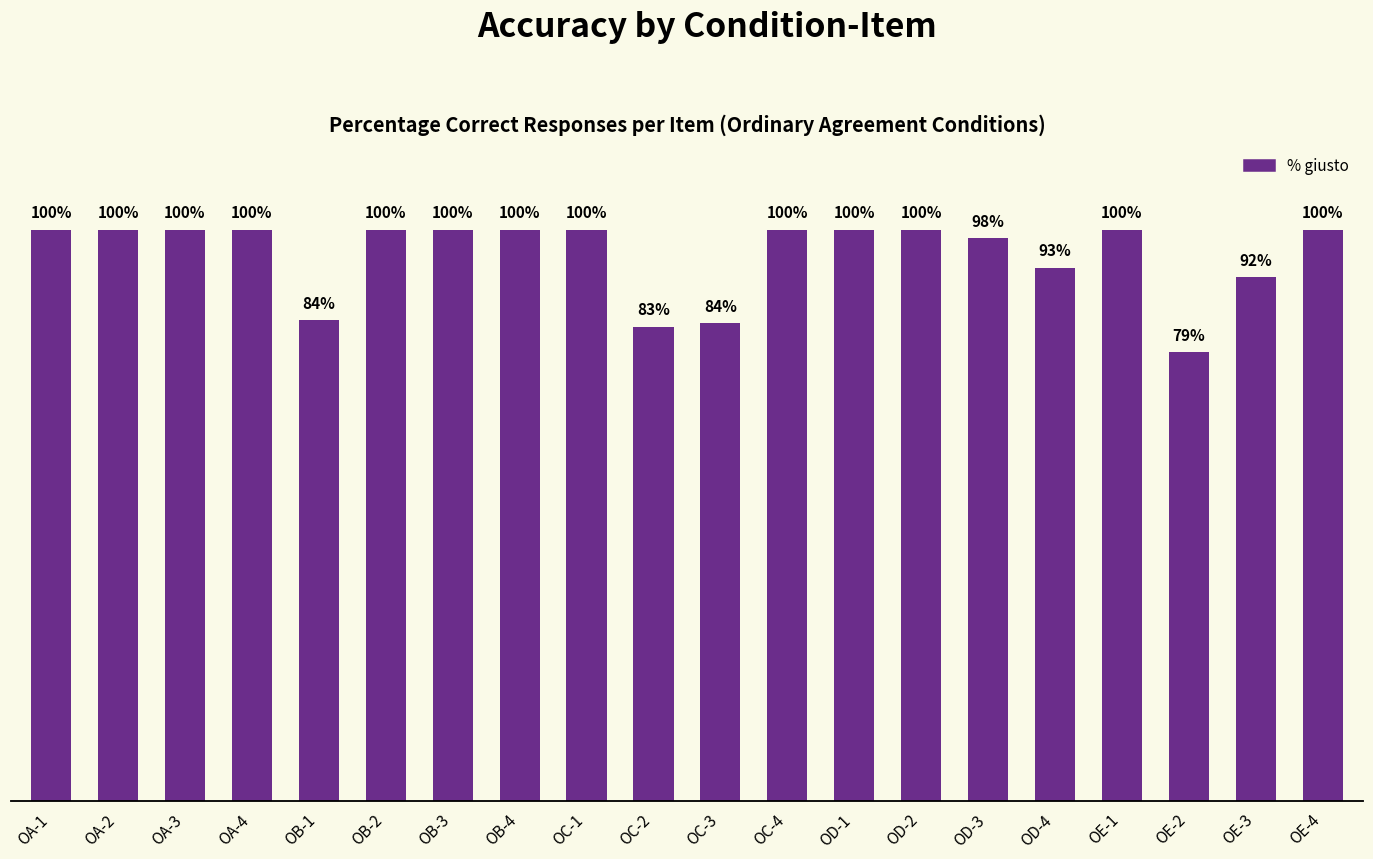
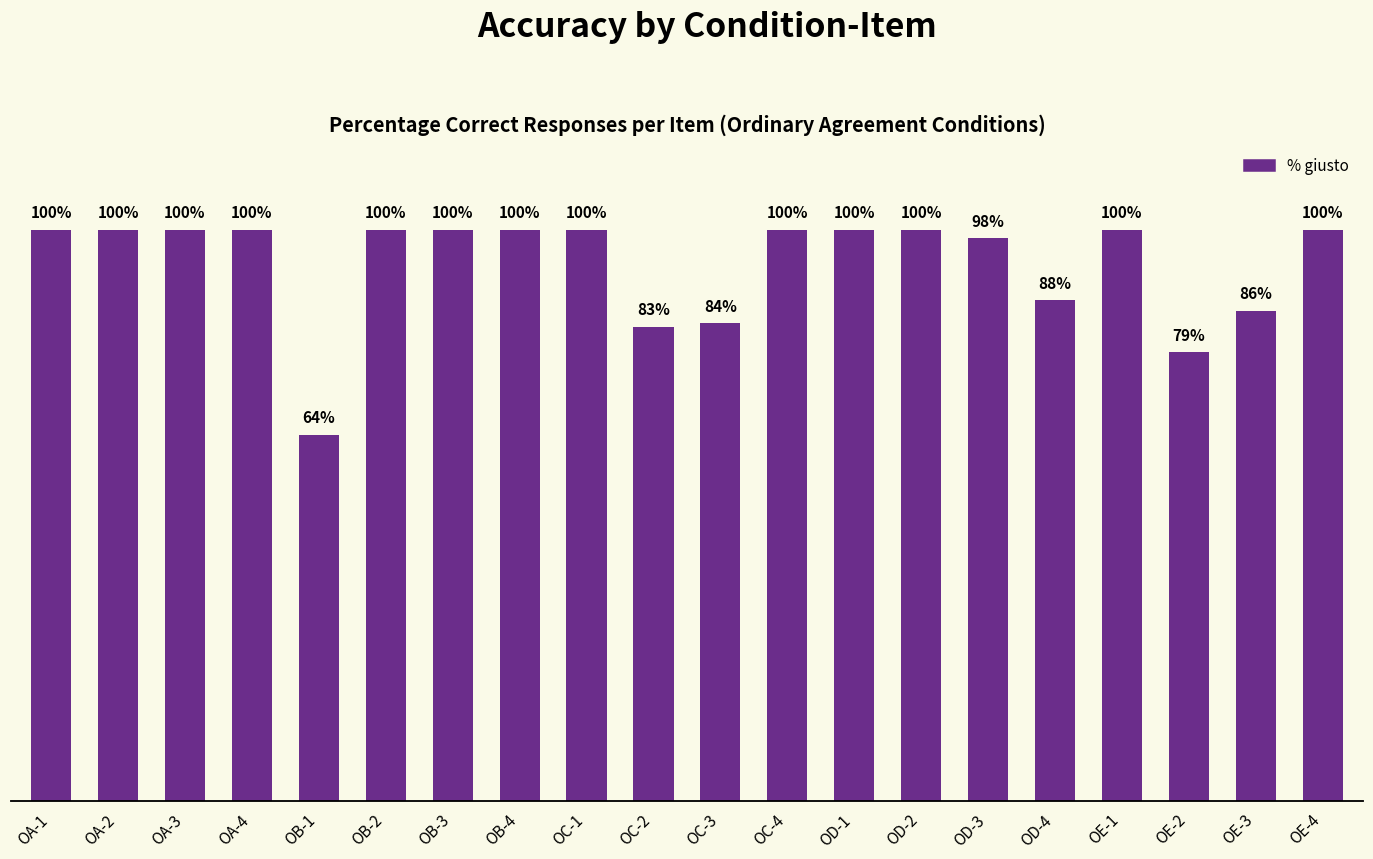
OB-1: 84% -> 64%
OD-4: 93% -> 88%
OE-3: 92% -> 86%
